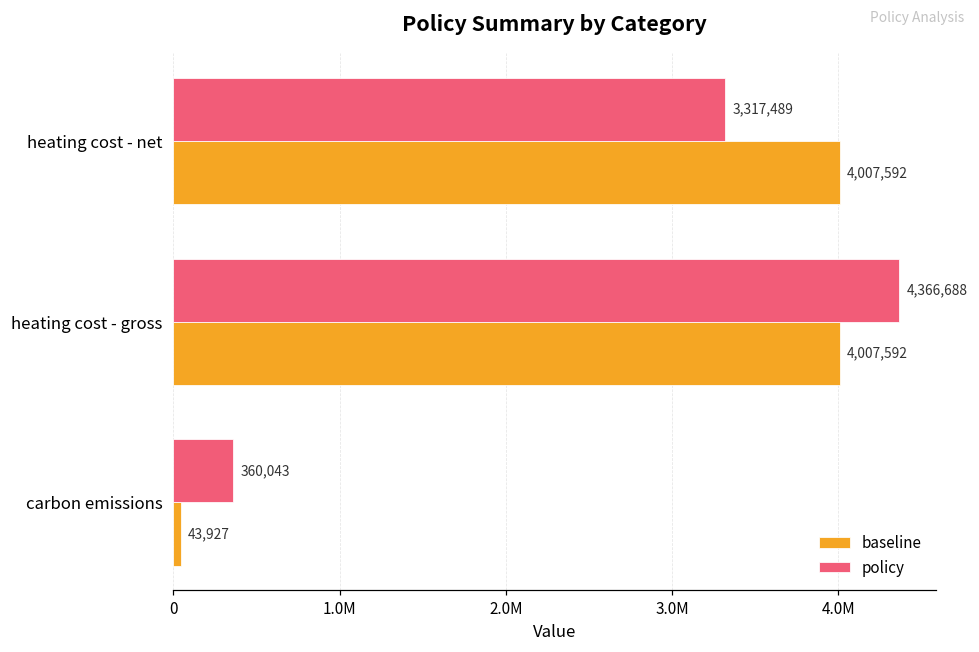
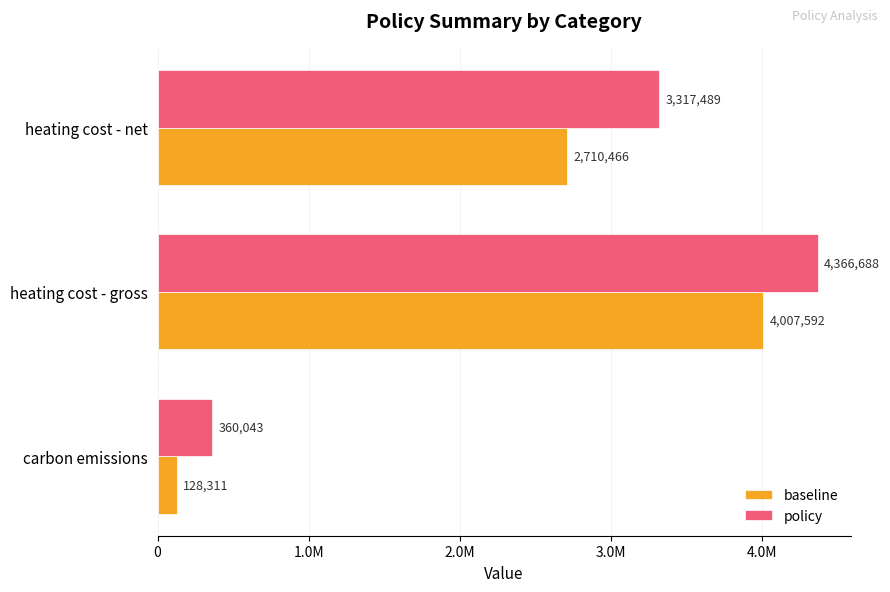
baseline, heating cost - net: 4,007,592 -> 2,710,466
baseline, carbon emissions: 43,927 -> 128,311
